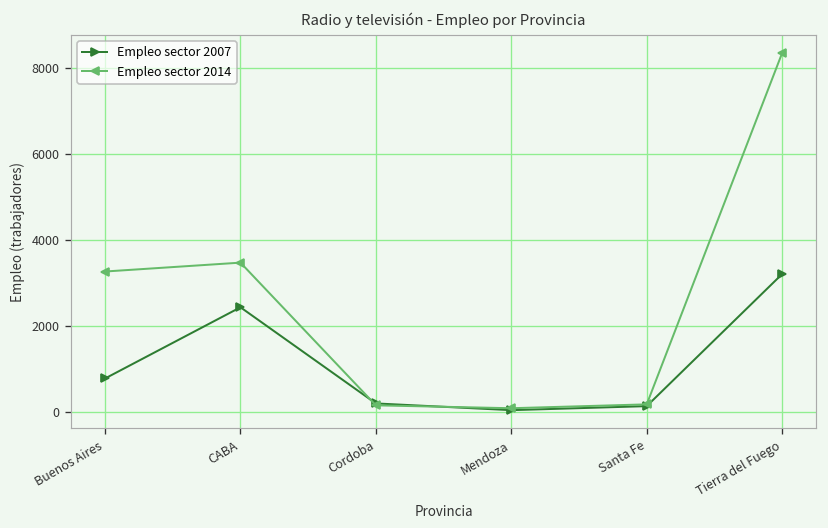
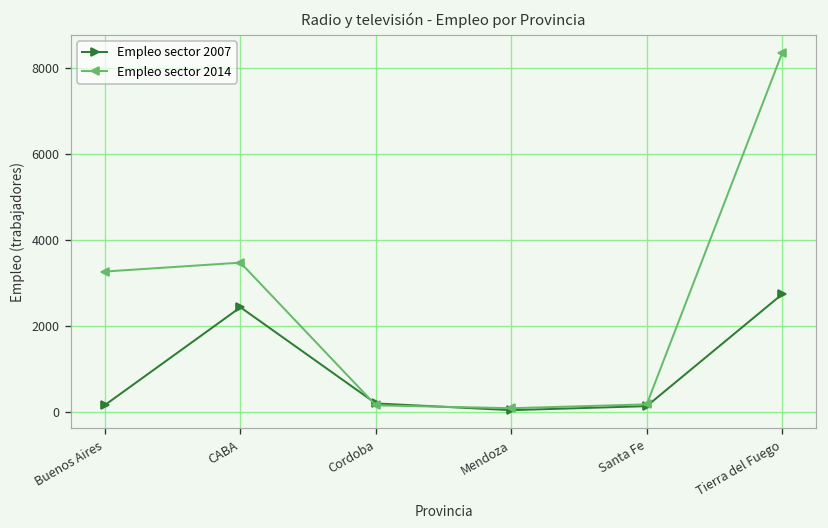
Empleo sector 2007, Buenos Aires: 800 -> 200
Empleo sector 2007, Tierra del Fuego: 3200 -> 2700
